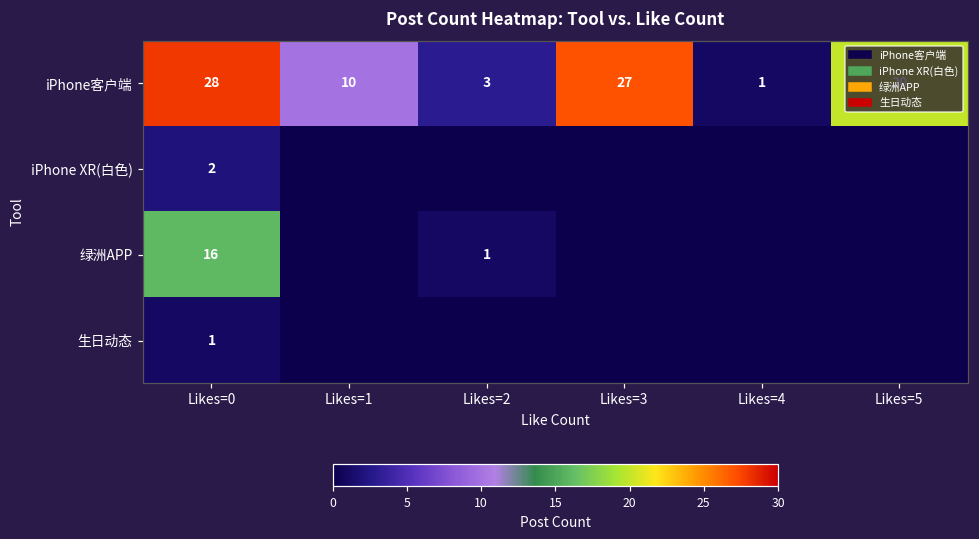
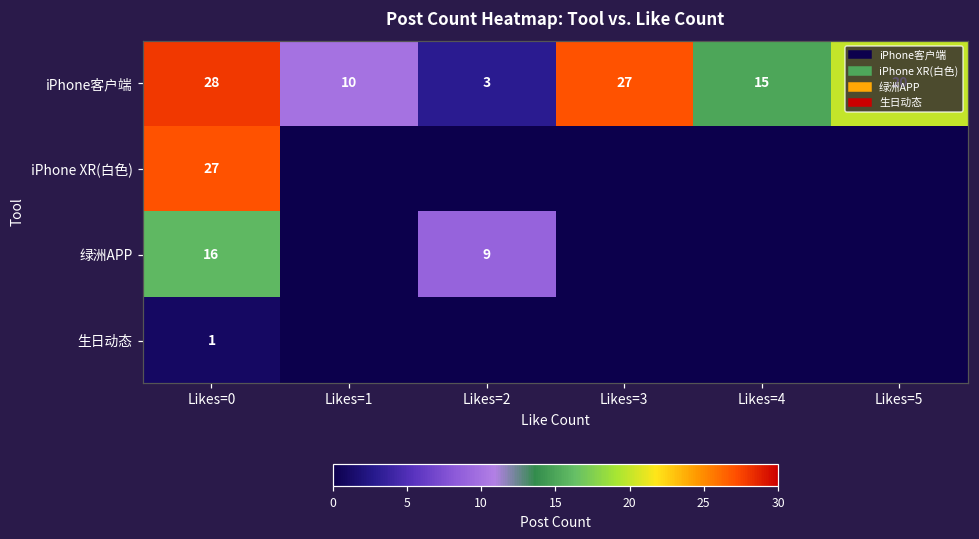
iPhone客户端, Likes=4: 1 -> 15
iPhone XR(白色), Likes=0: 2 -> 27
绿洲APP, Likes=2: 1 -> 9
